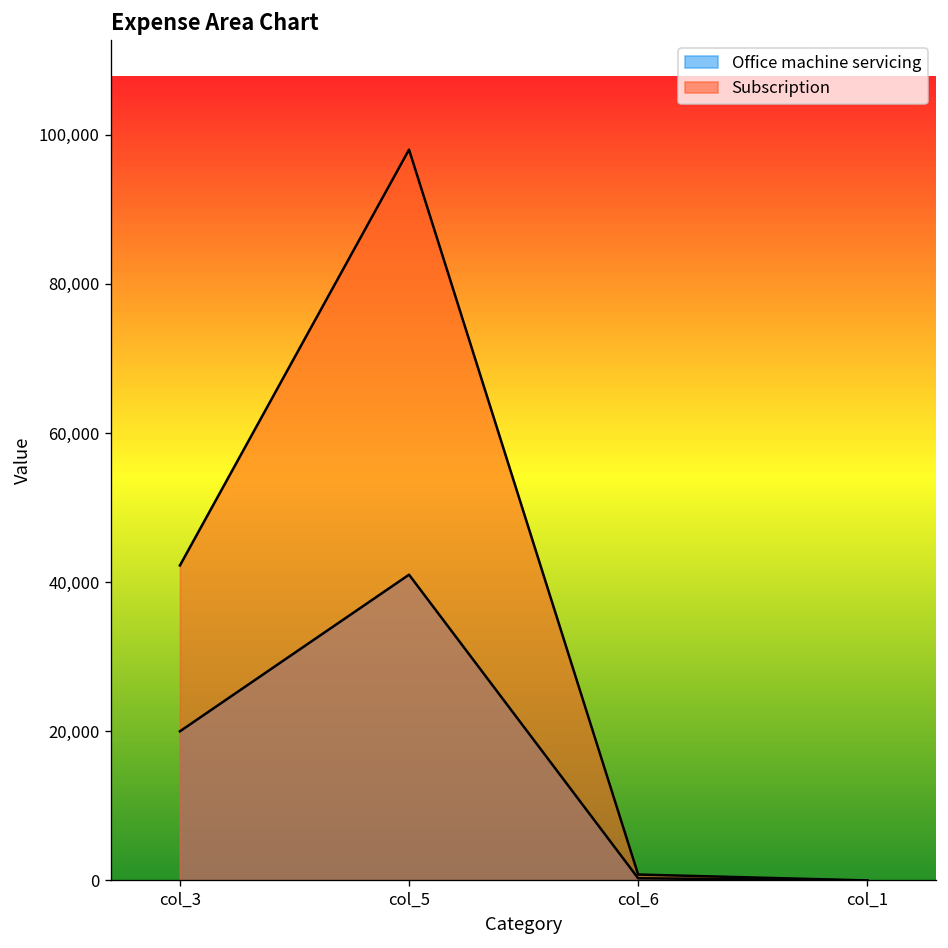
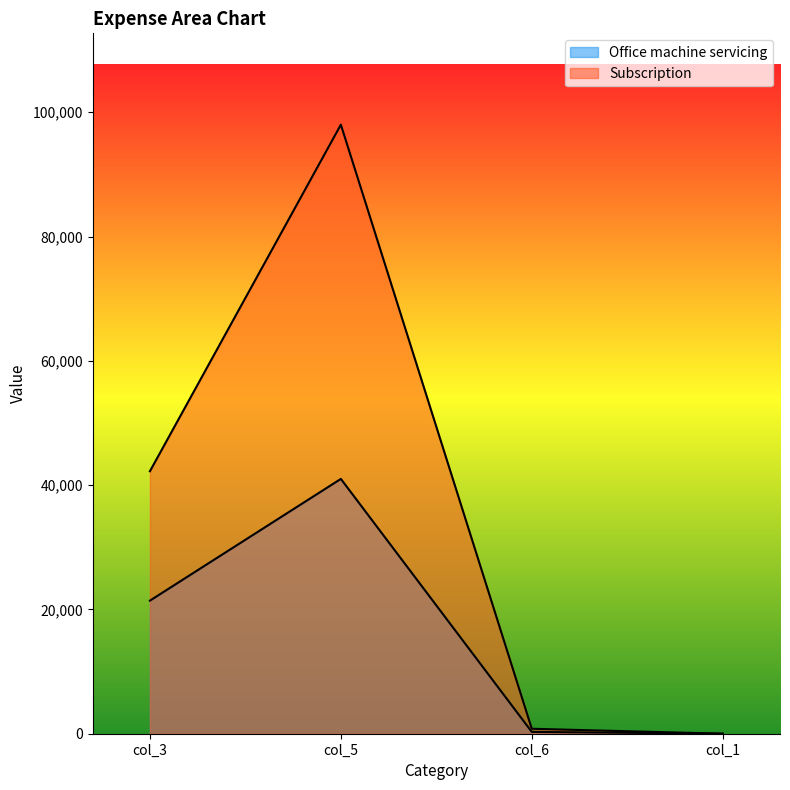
Office machine servicing, col_3: 20,000 -> 21,000
